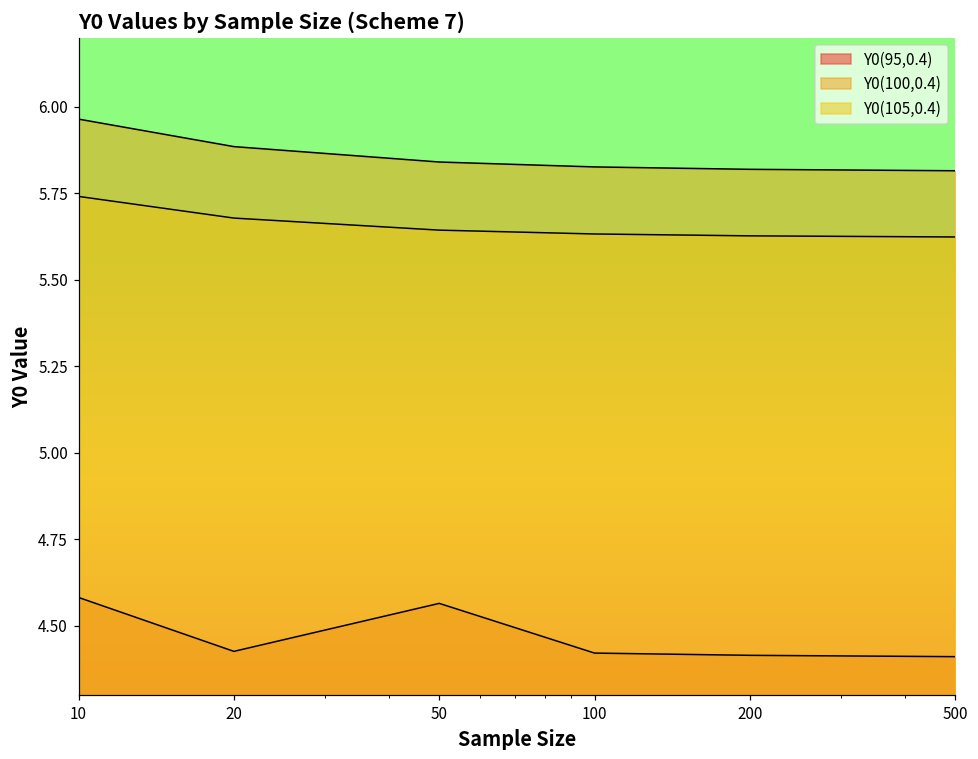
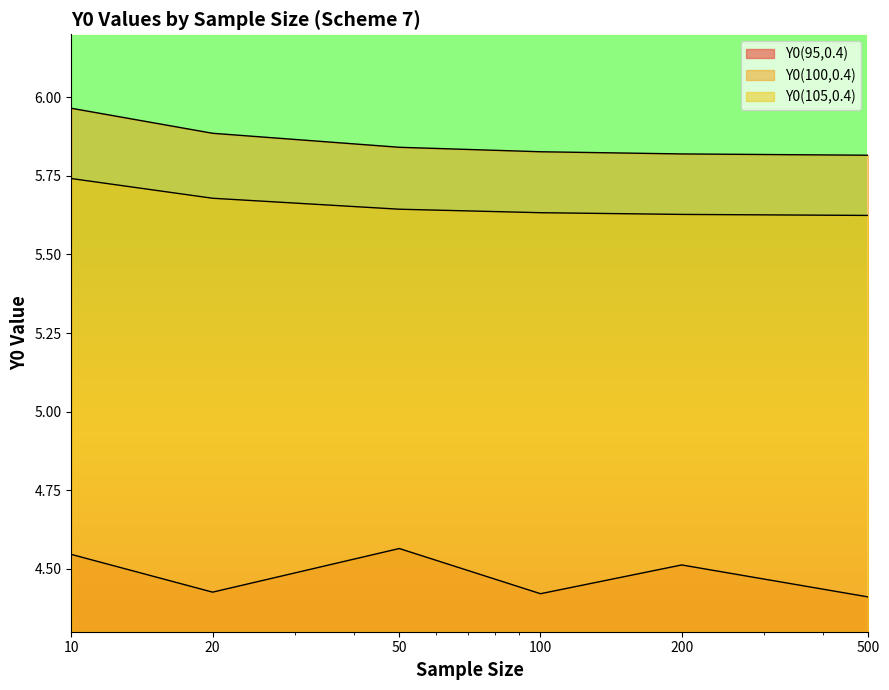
Y0(95,0.4), 10: 4.58 -> 4.55
Y0(95,0.4), 200: 4.41 -> 4.51
